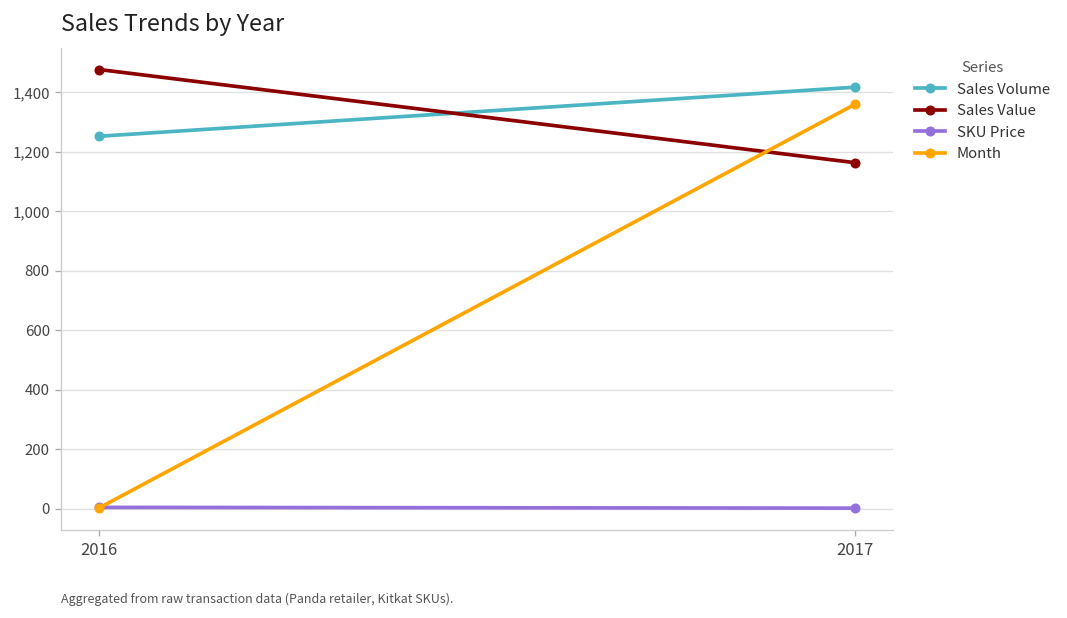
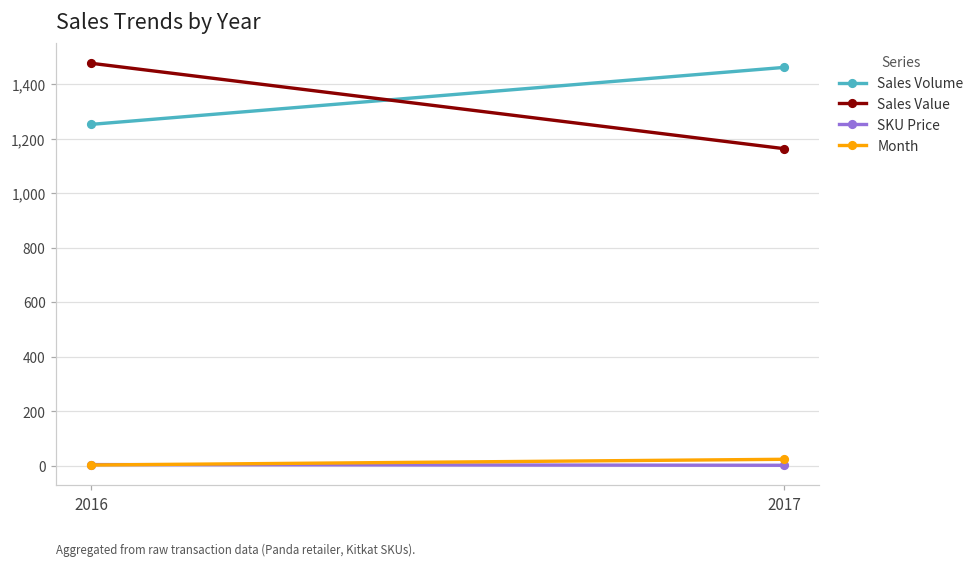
Sales Volume, 2017: 1,420 -> 1,460
Month, 2017: 1,360 -> 20
